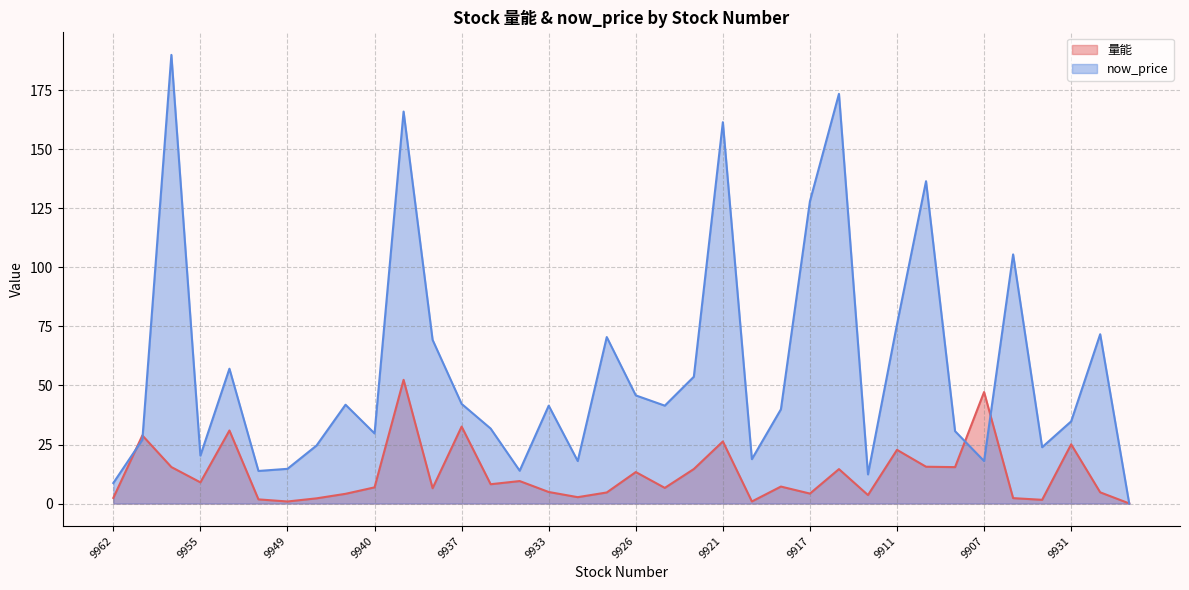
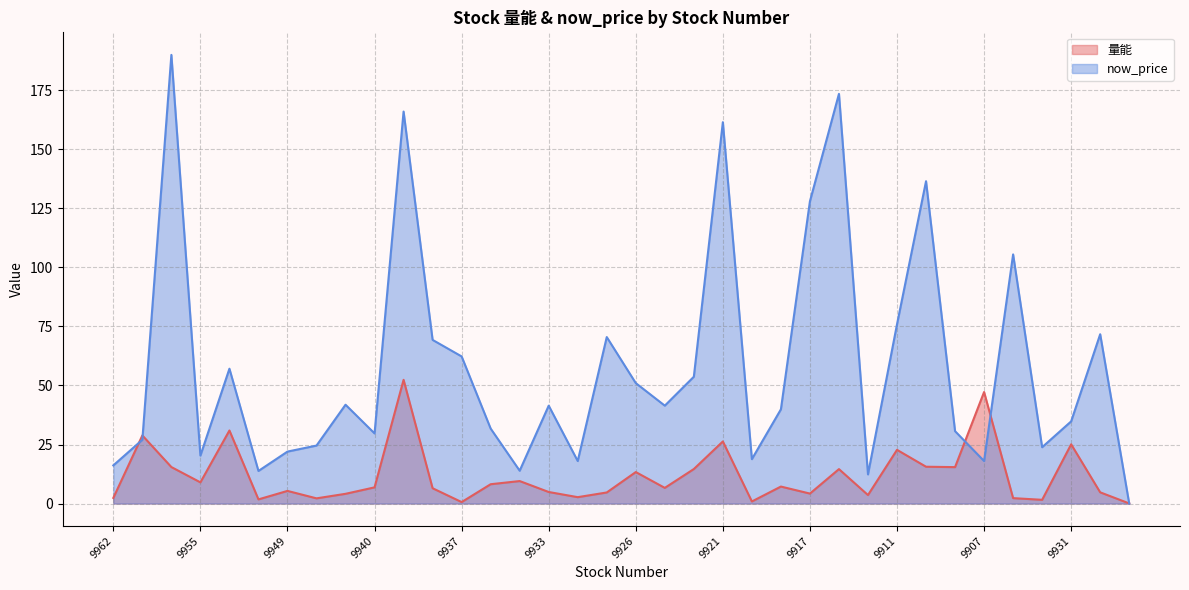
now_price, 9962: 9 -> 16
量能, 9949: 1 -> 5
now_price, 9949: 15 -> 22
量能, 9937: 33 -> 1
now_price, 9937: 42 -> 62
now_price, 9926: 46 -> 51
